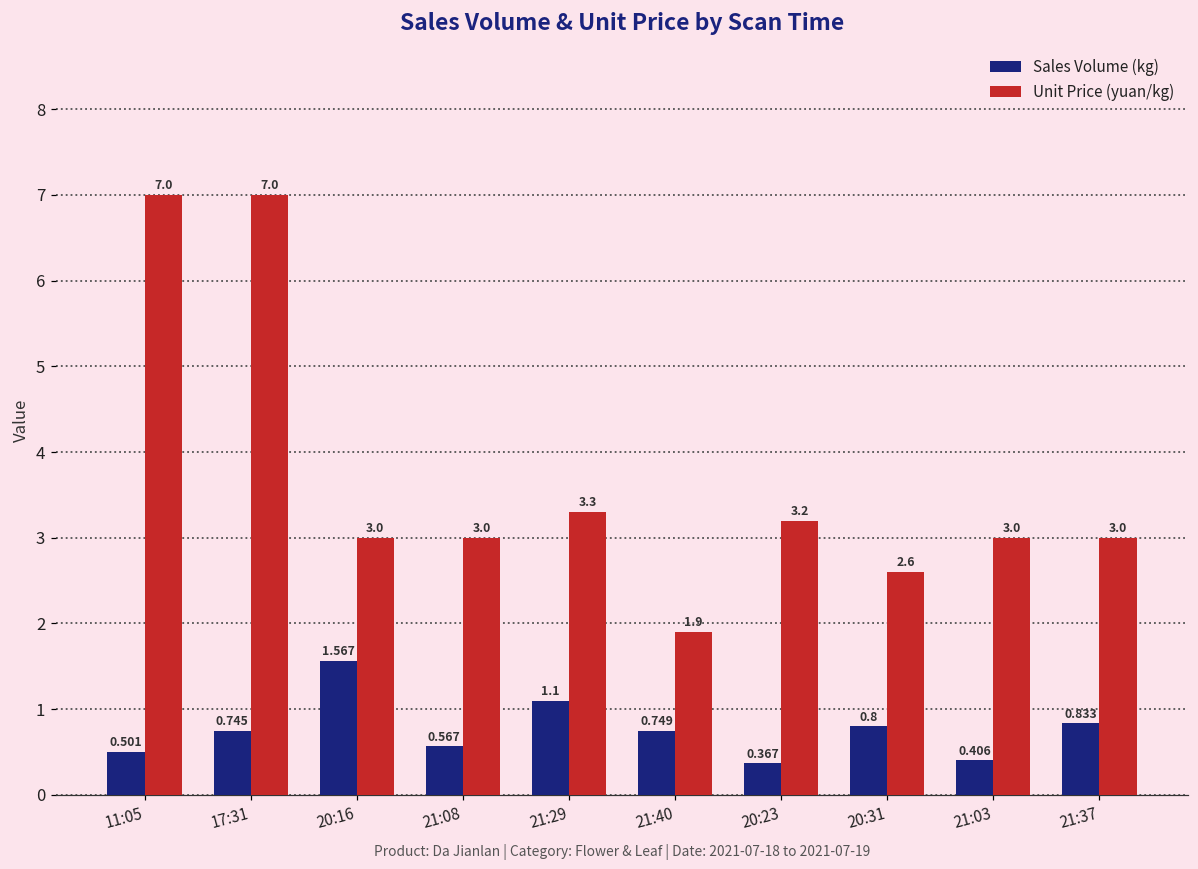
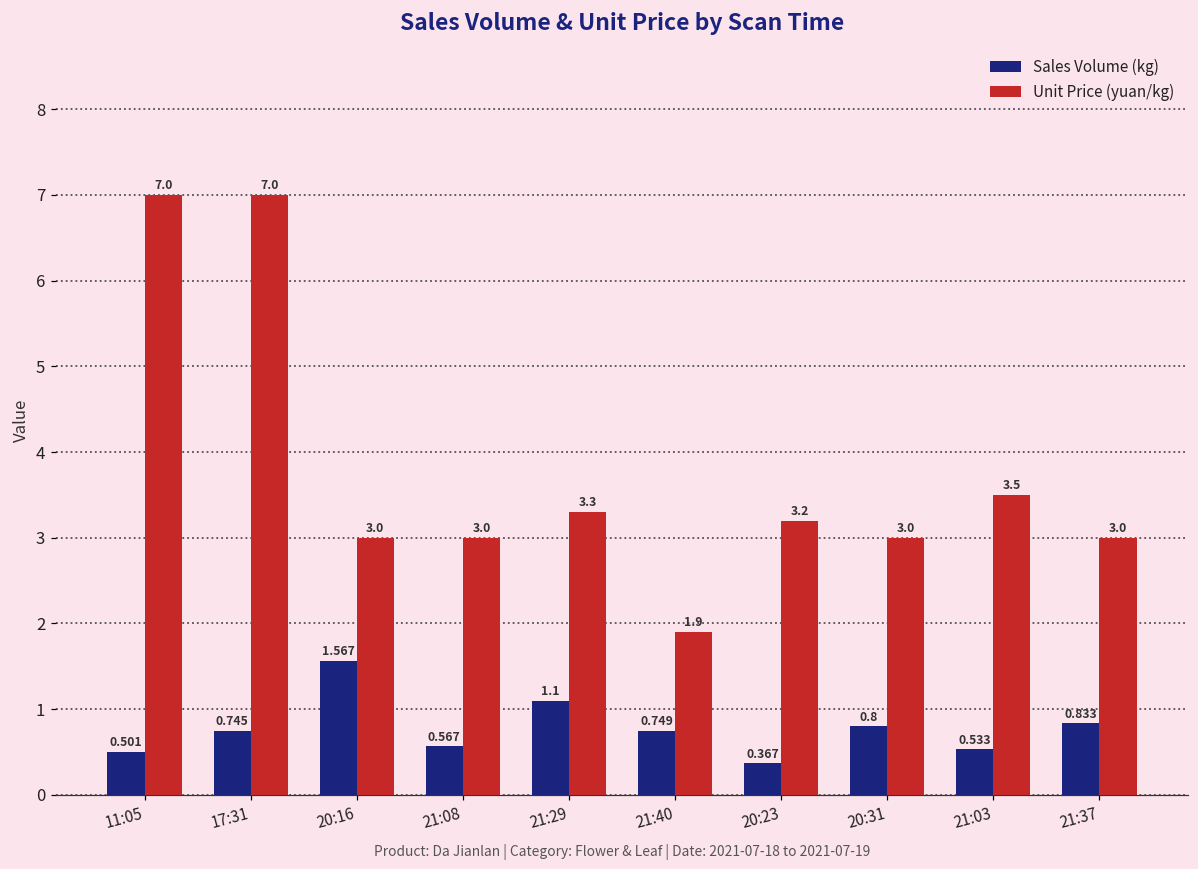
Unit Price (yuan/kg), 20:31: 2.6 -> 3.0
Sales Volume (kg), 21:03: 0.406 -> 0.533
Unit Price (yuan/kg), 21:03: 3.0 -> 3.5
